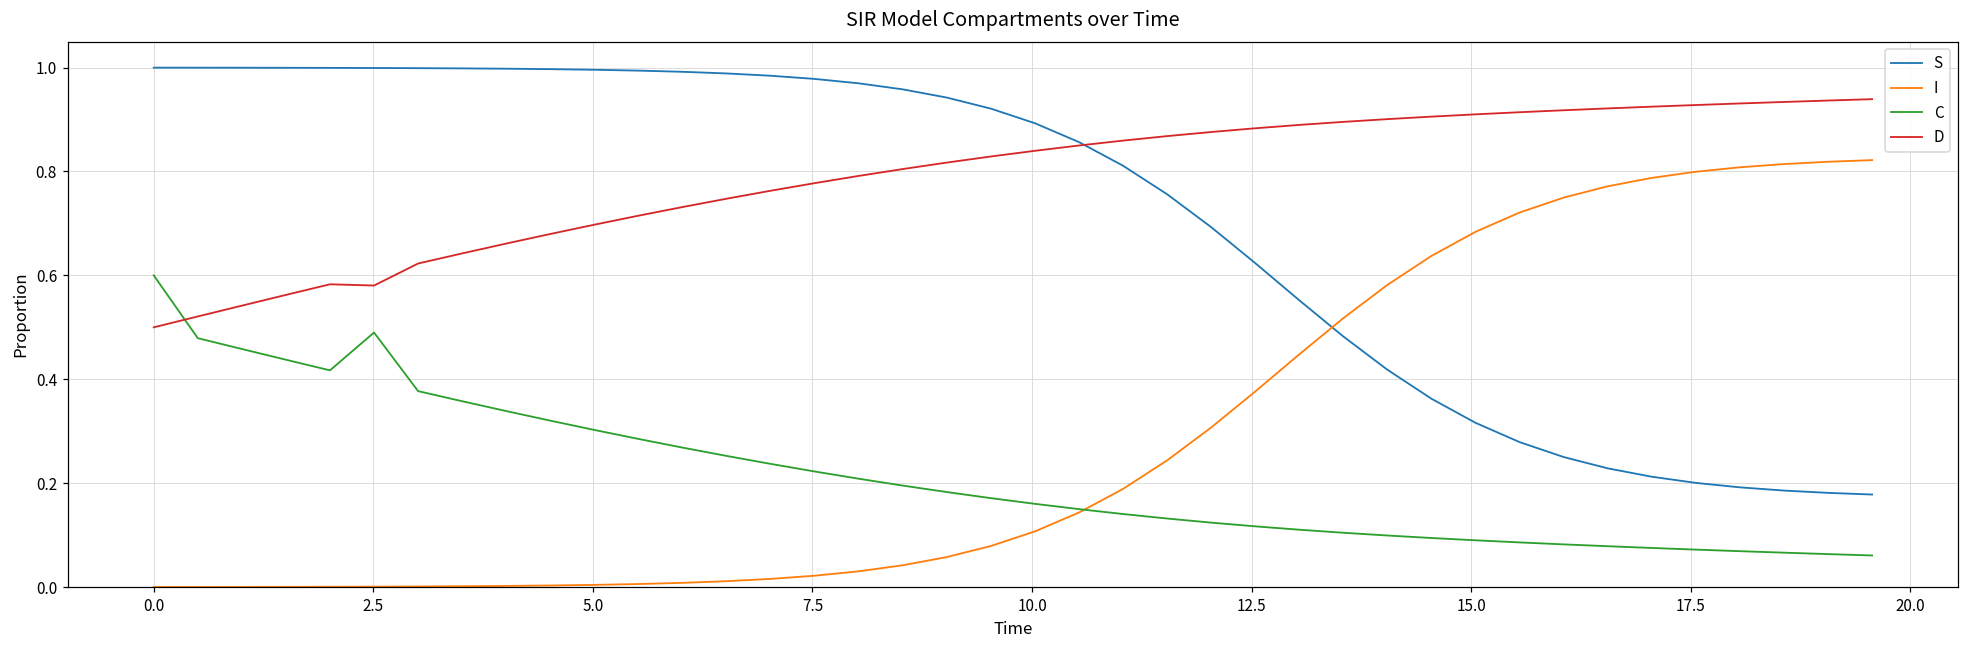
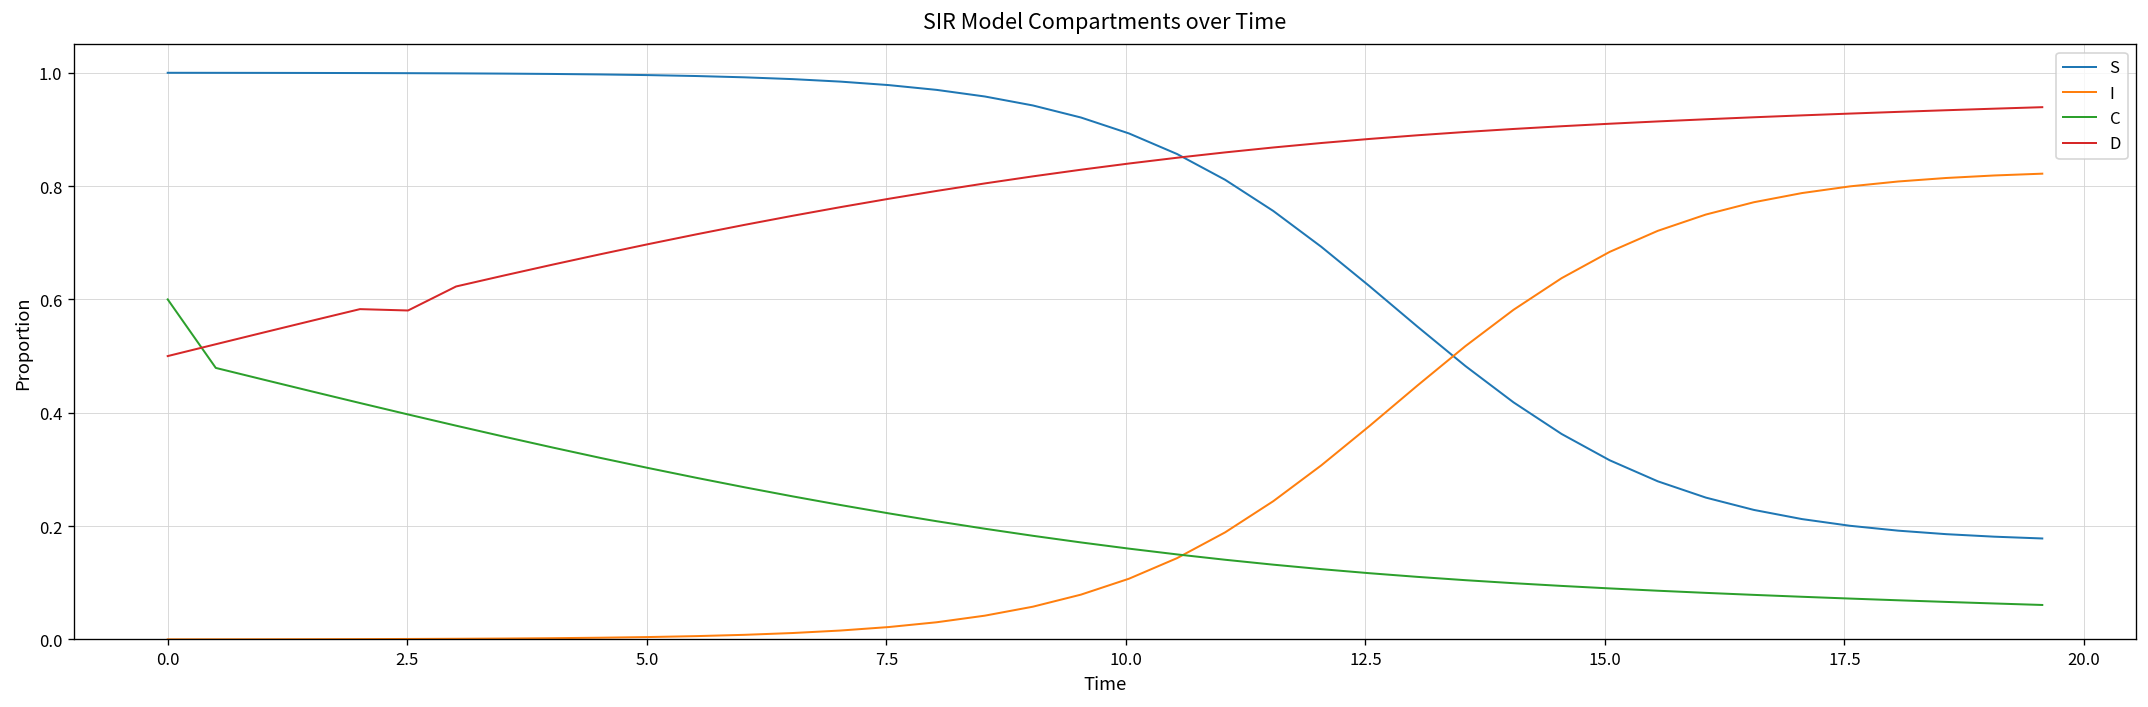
C, 2.5: 0.49 -> 0.40
